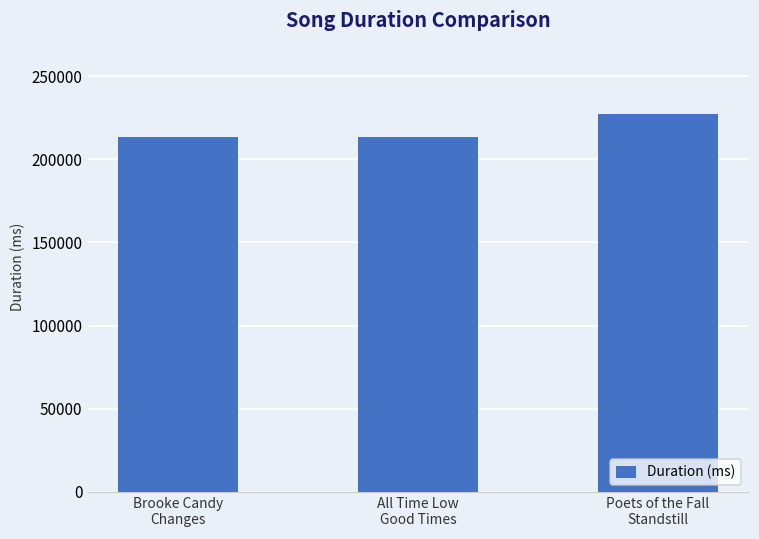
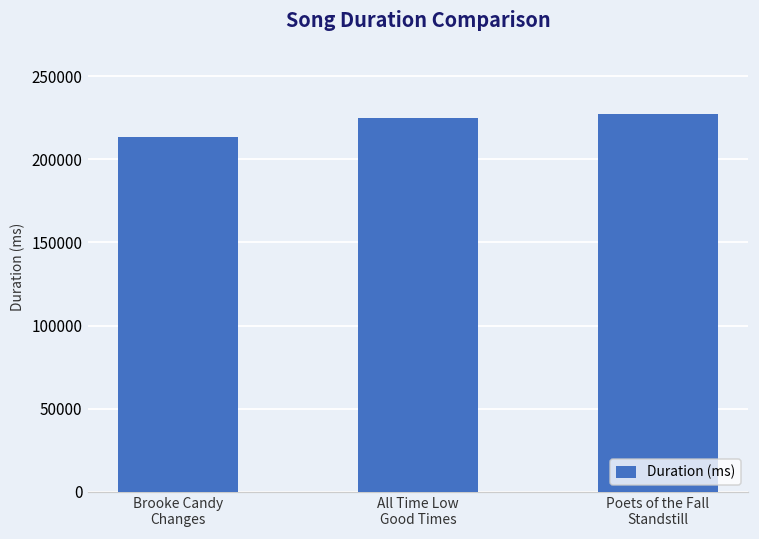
All Time Low Good Times: 214000 -> 225000
